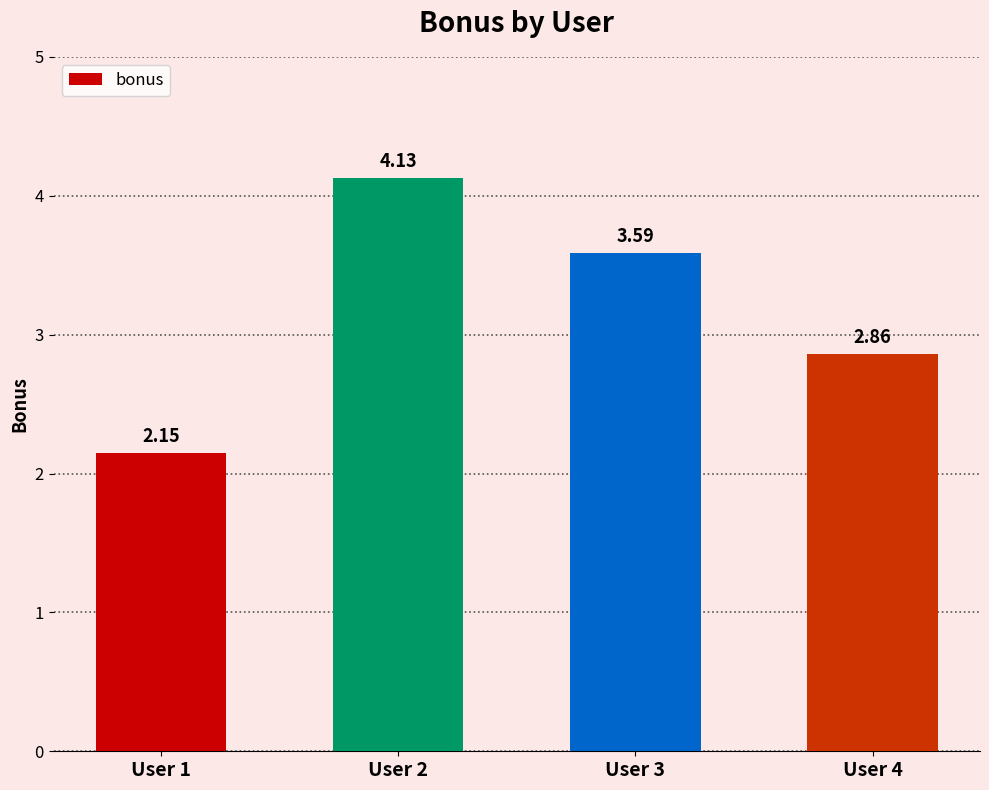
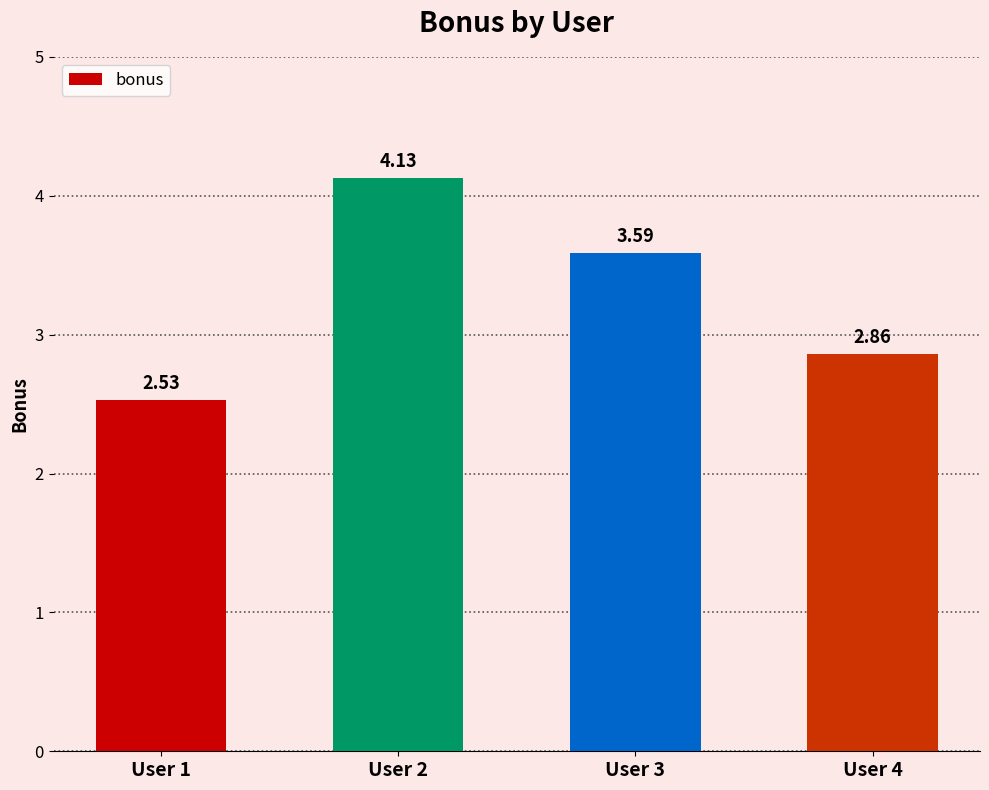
User 1: 2.15 -> 2.53
